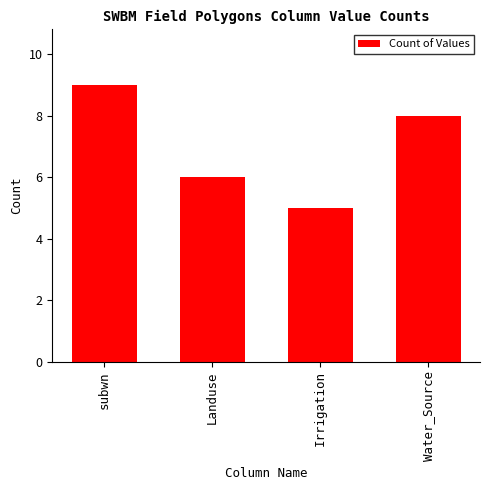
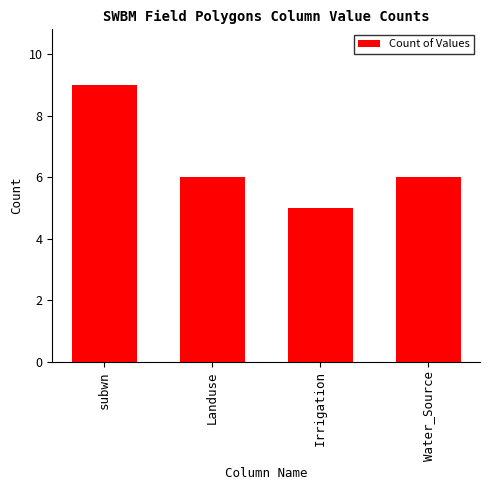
Water_Source: 8 -> 6
